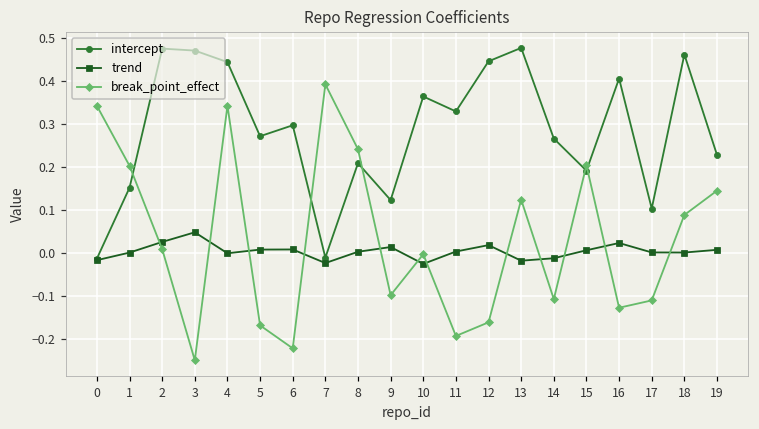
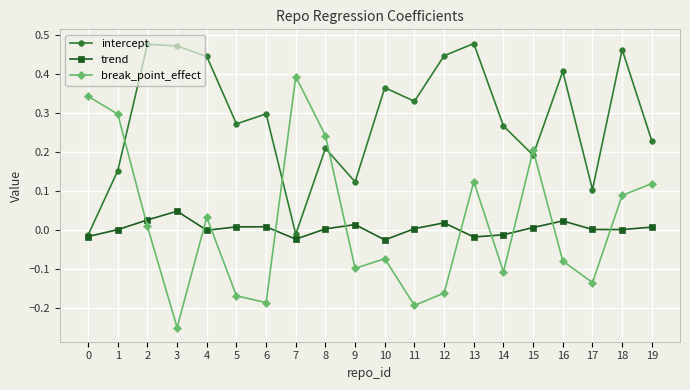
break_point_effect, 1: 0.20 -> 0.30
break_point_effect, 4: 0.34 -> 0.03
break_point_effect, 6: -0.22 -> -0.19
break_point_effect, 10: 0.00 -> -0.07
break_point_effect, 16: -0.13 -> -0.08
break_point_effect, 17: -0.11 -> -0.13
break_point_effect, 19: 0.15 -> 0.12
